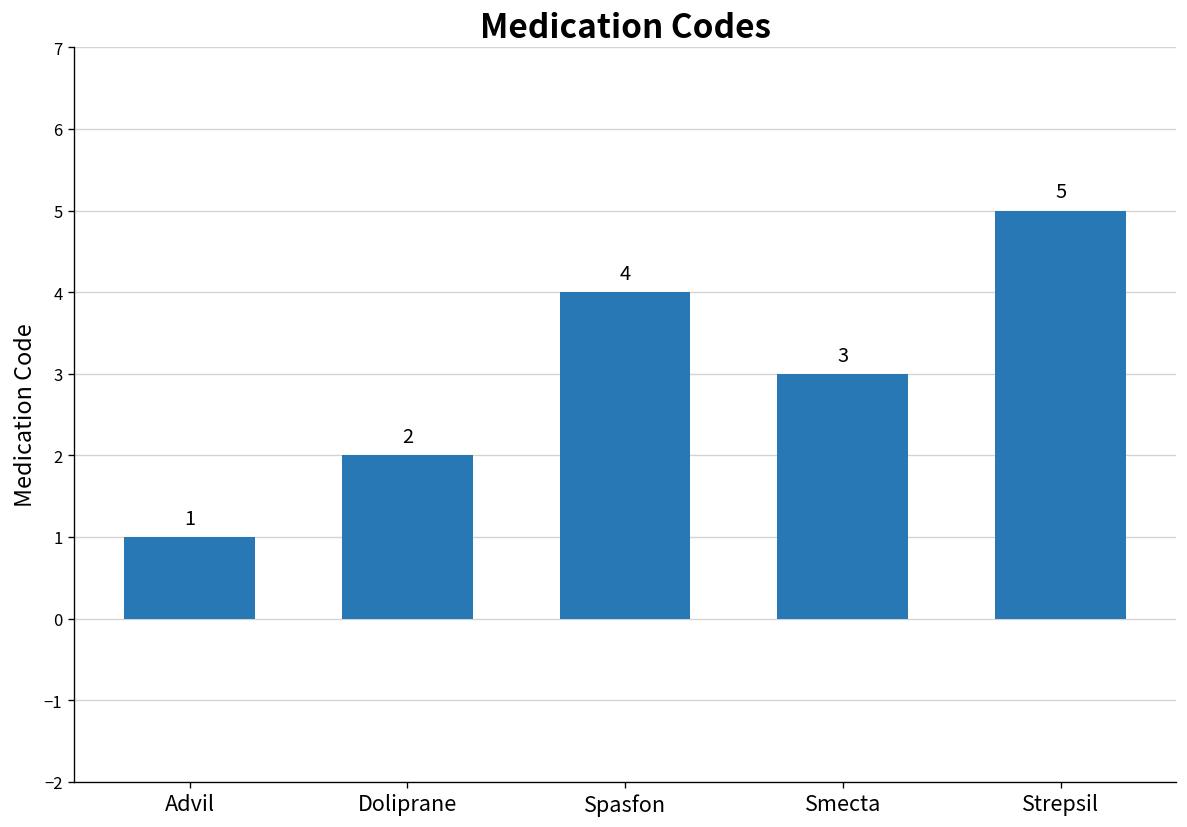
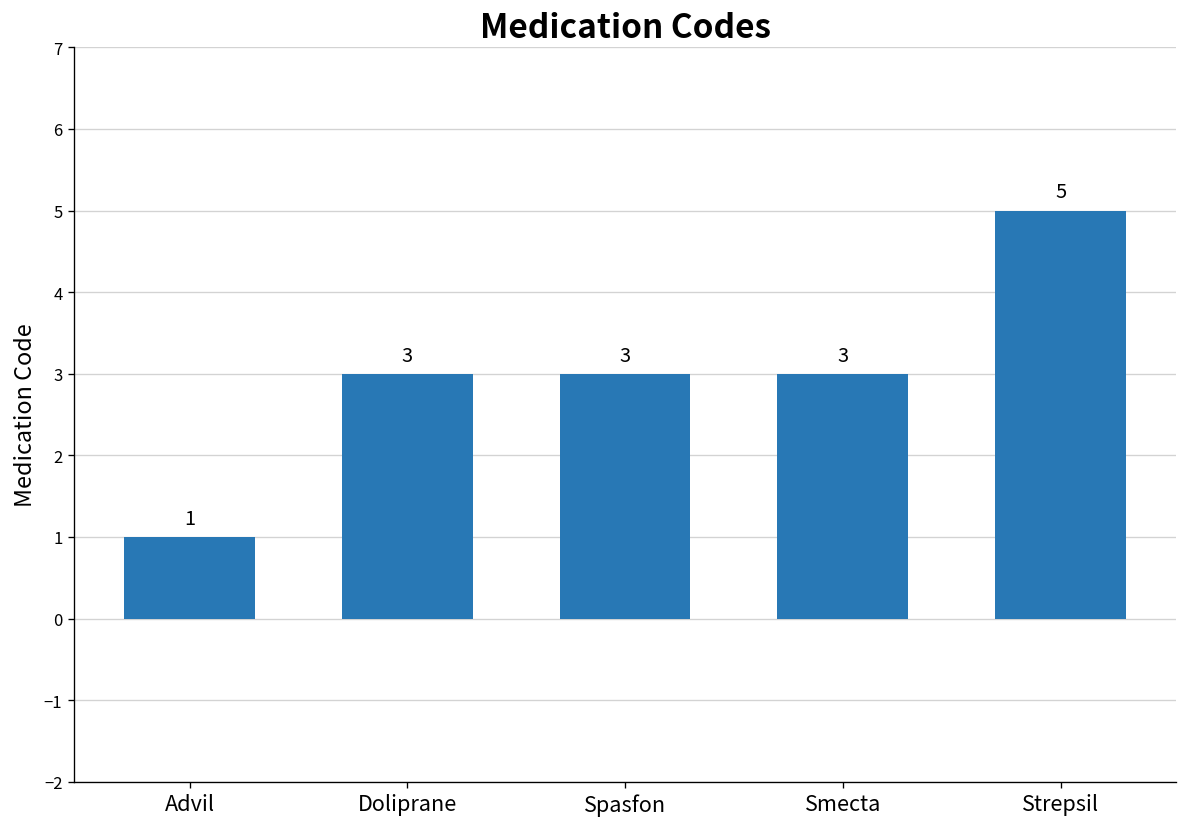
Doliprane: 2 -> 3
Spasfon: 4 -> 3
